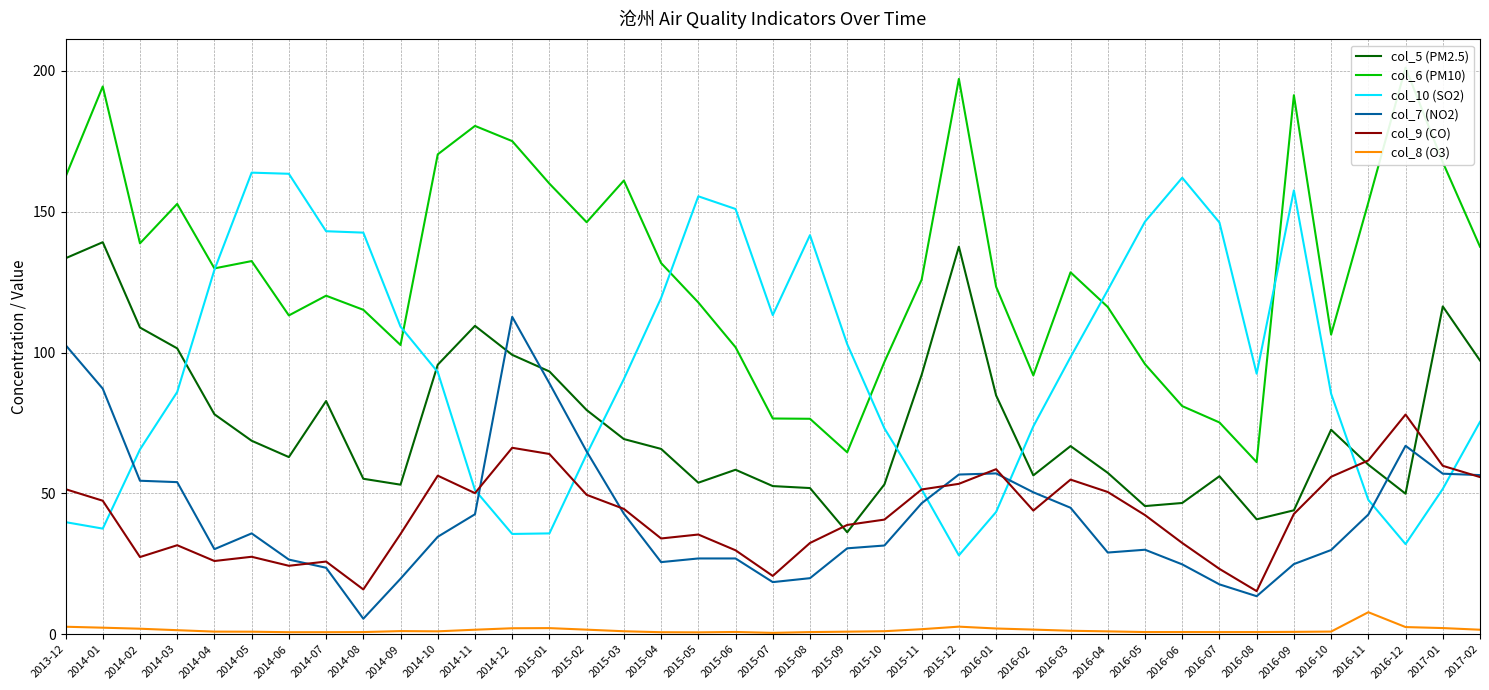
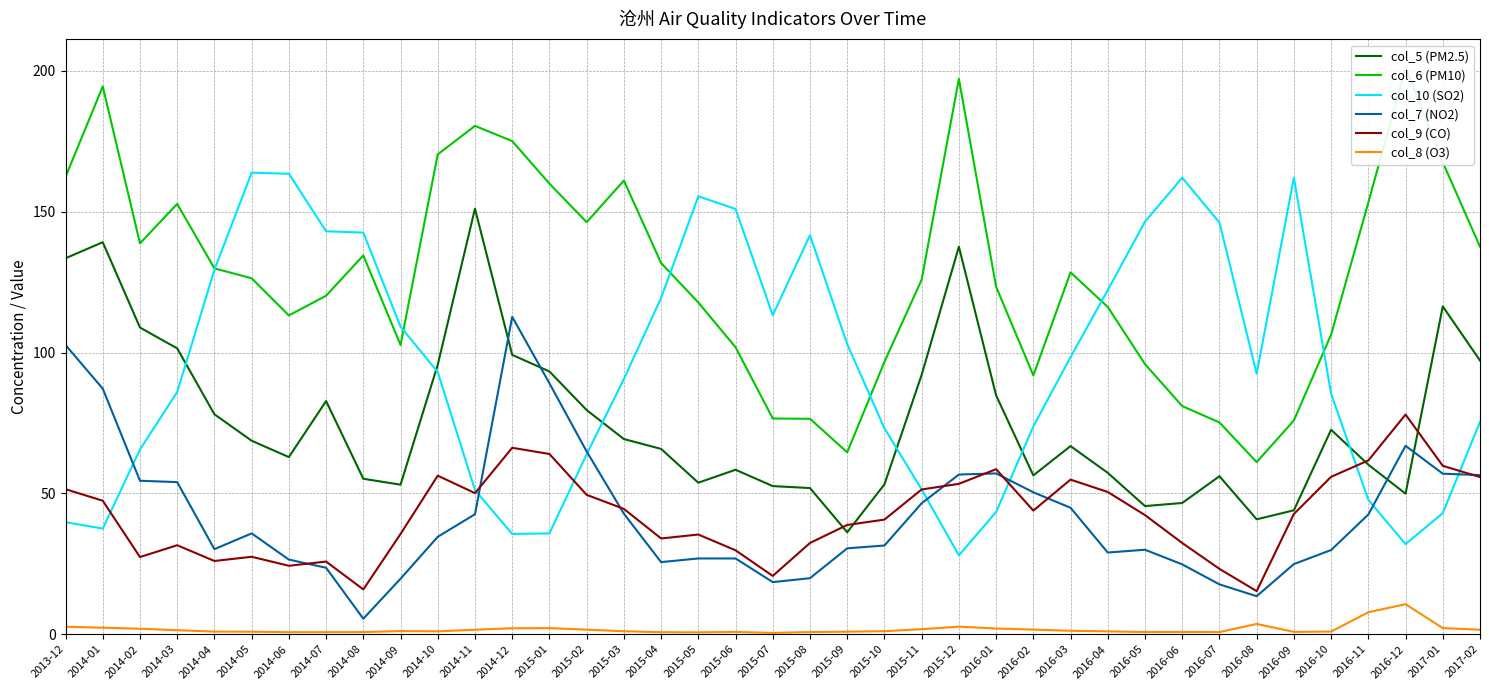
col_6 (PM10), 2014-05: 133 -> 126
col_6 (PM10), 2014-08: 115 -> 135
col_5 (PM2.5), 2014-11: 110 -> 151
col_8 (O3), 2016-08: 1 -> 4
col_6 (PM10), 2016-09: 191 -> 76
col_10 (SO2), 2016-09: 158 -> 162
col_8 (O3), 2016-12: 3 -> 11
col_10 (SO2), 2017-01: 52 -> 43
